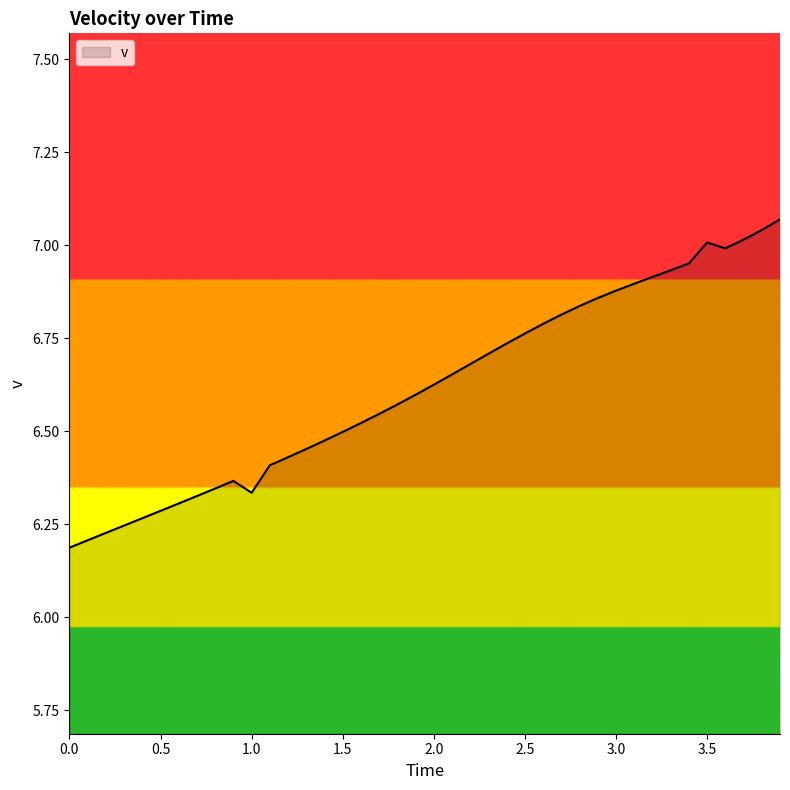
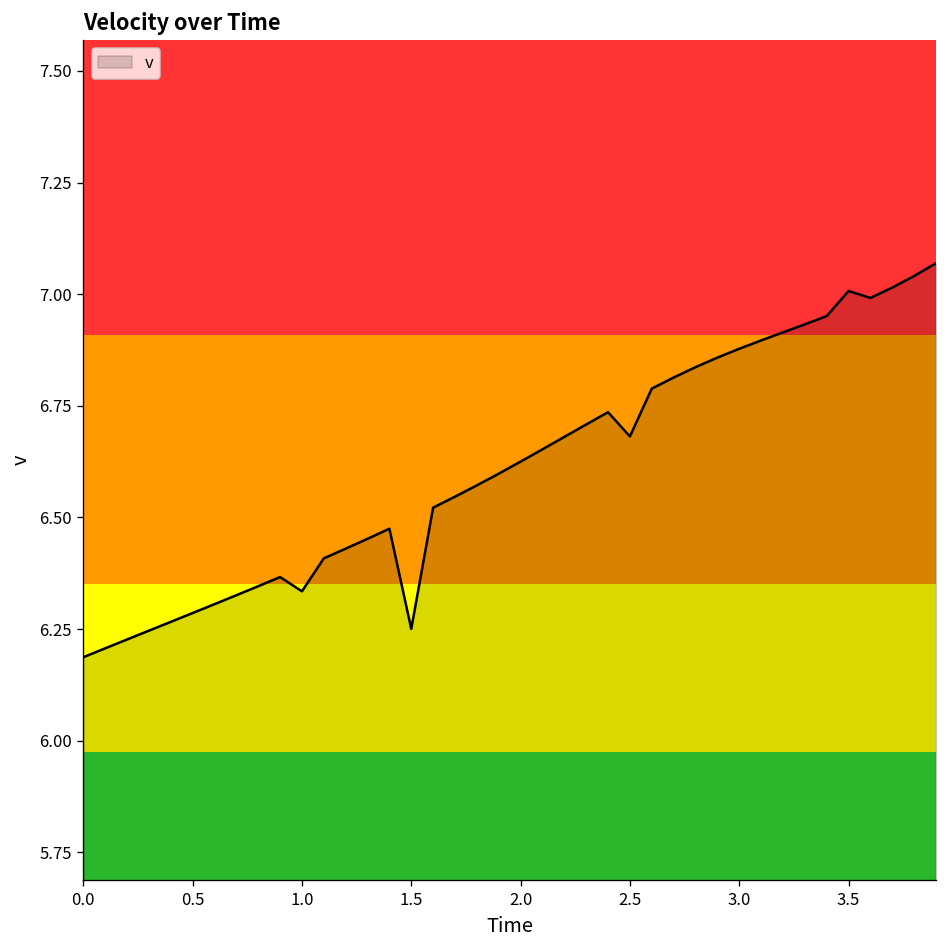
1.5: 6.50 -> 6.25
2.5: 6.76 -> 6.68
